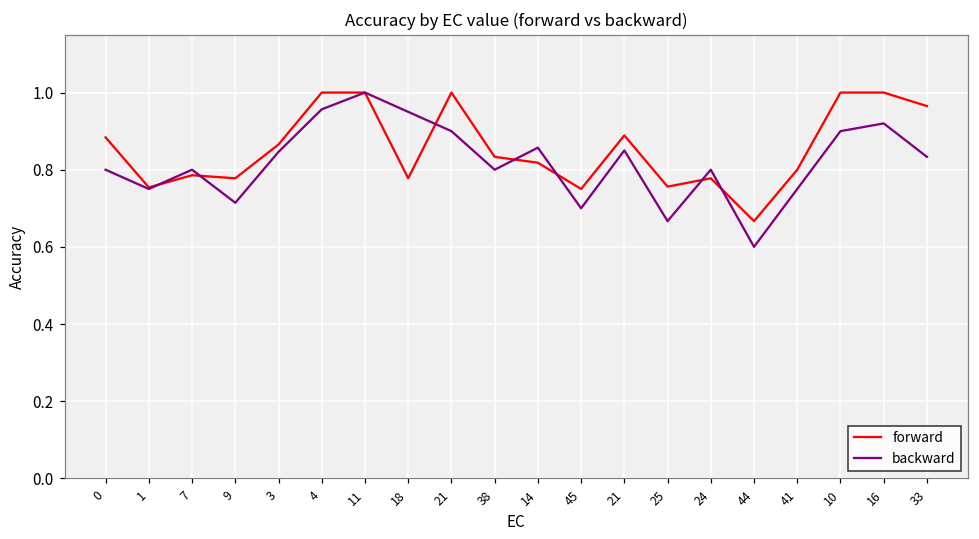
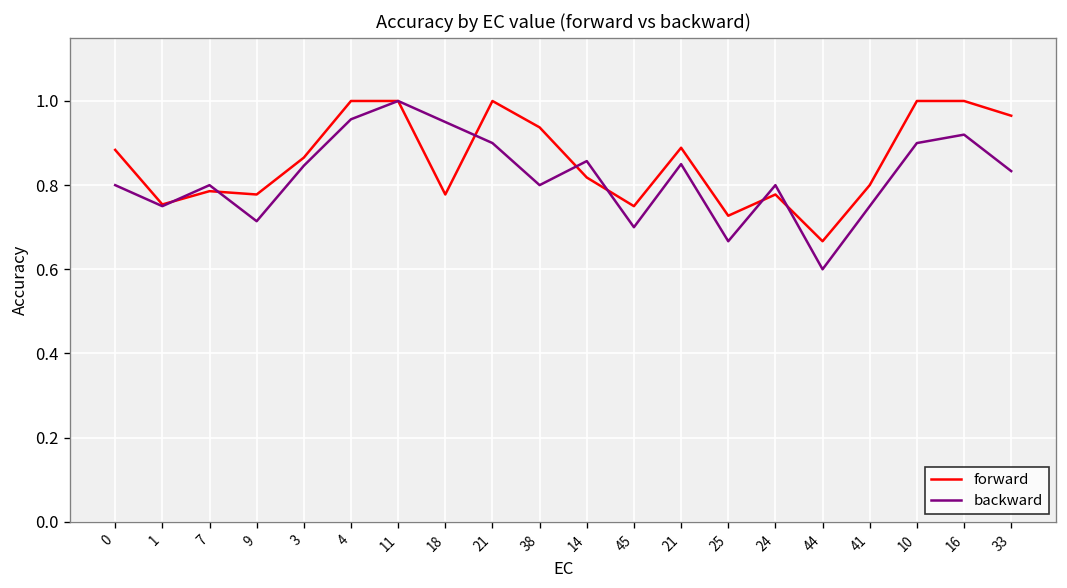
forward, 38: 0.83 -> 0.94
forward, 25: 0.76 -> 0.73
